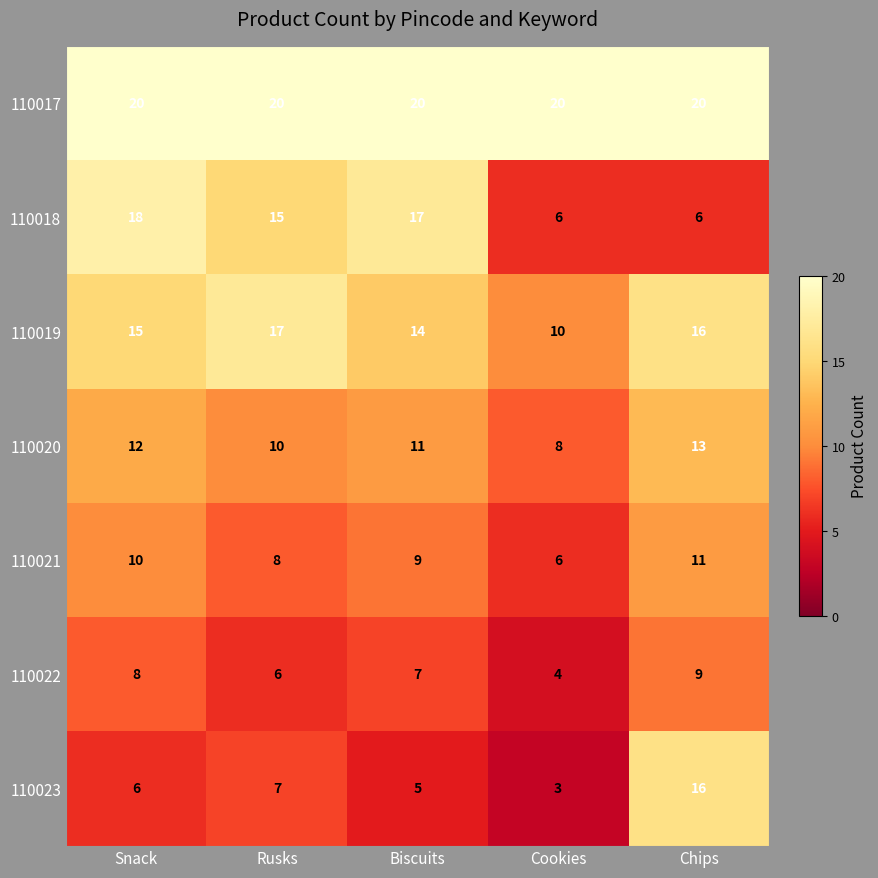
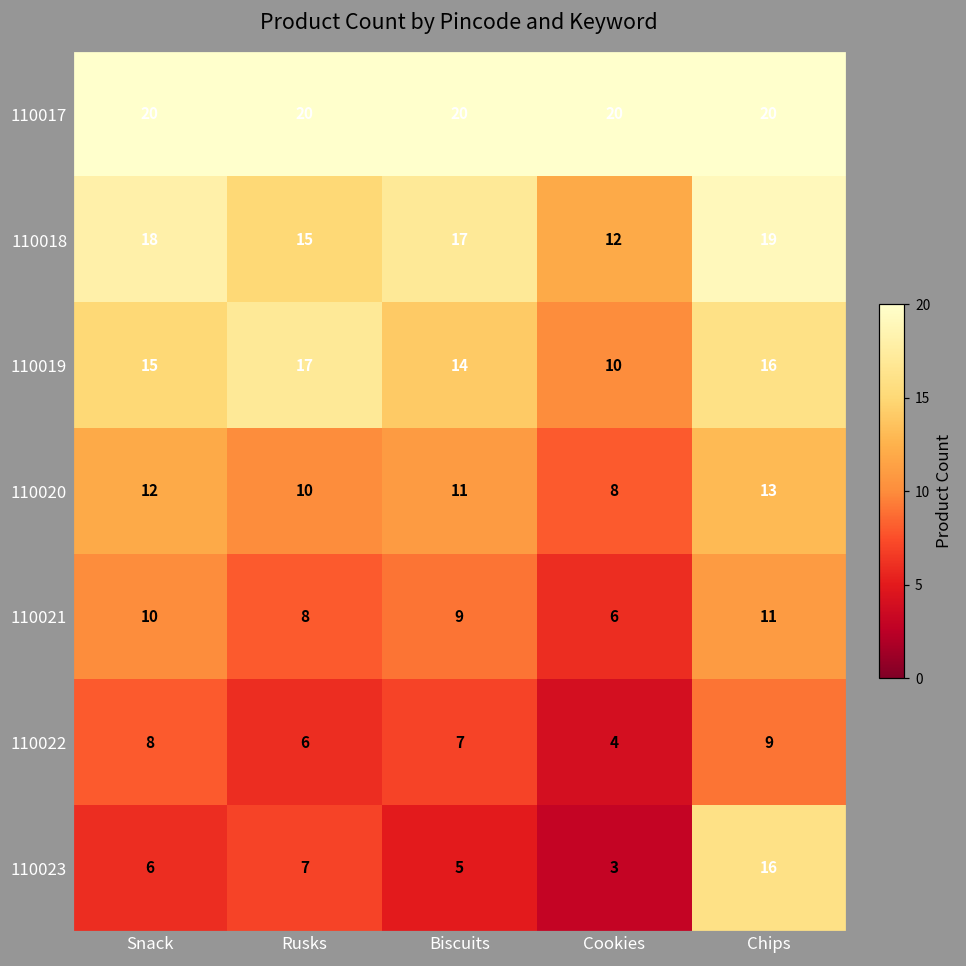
110018, Cookies: 6 -> 12
110018, Chips: 6 -> 19
